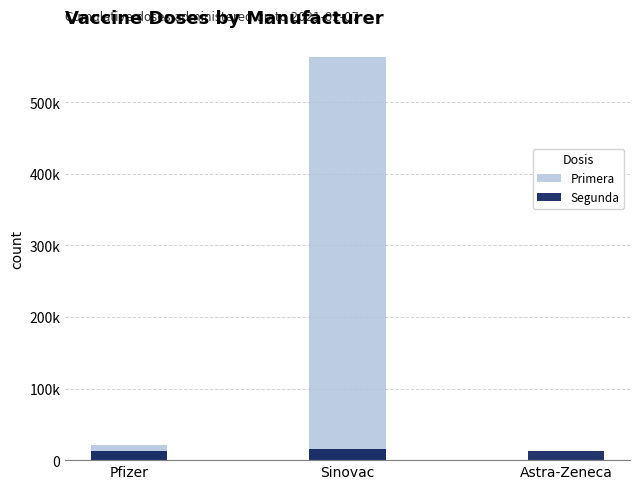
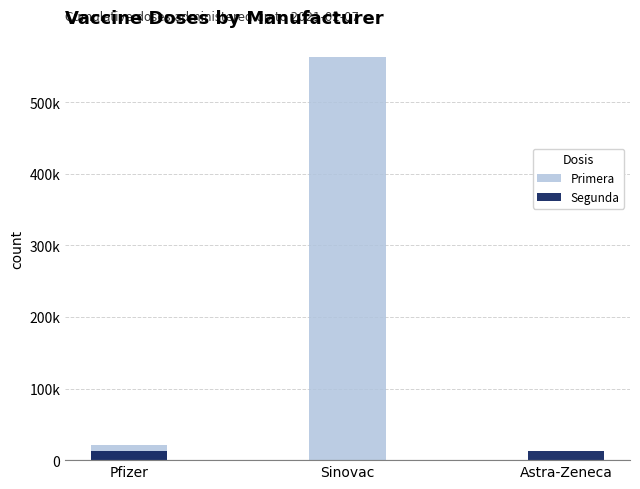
Segunda, Sinovac: 20000 -> 0
